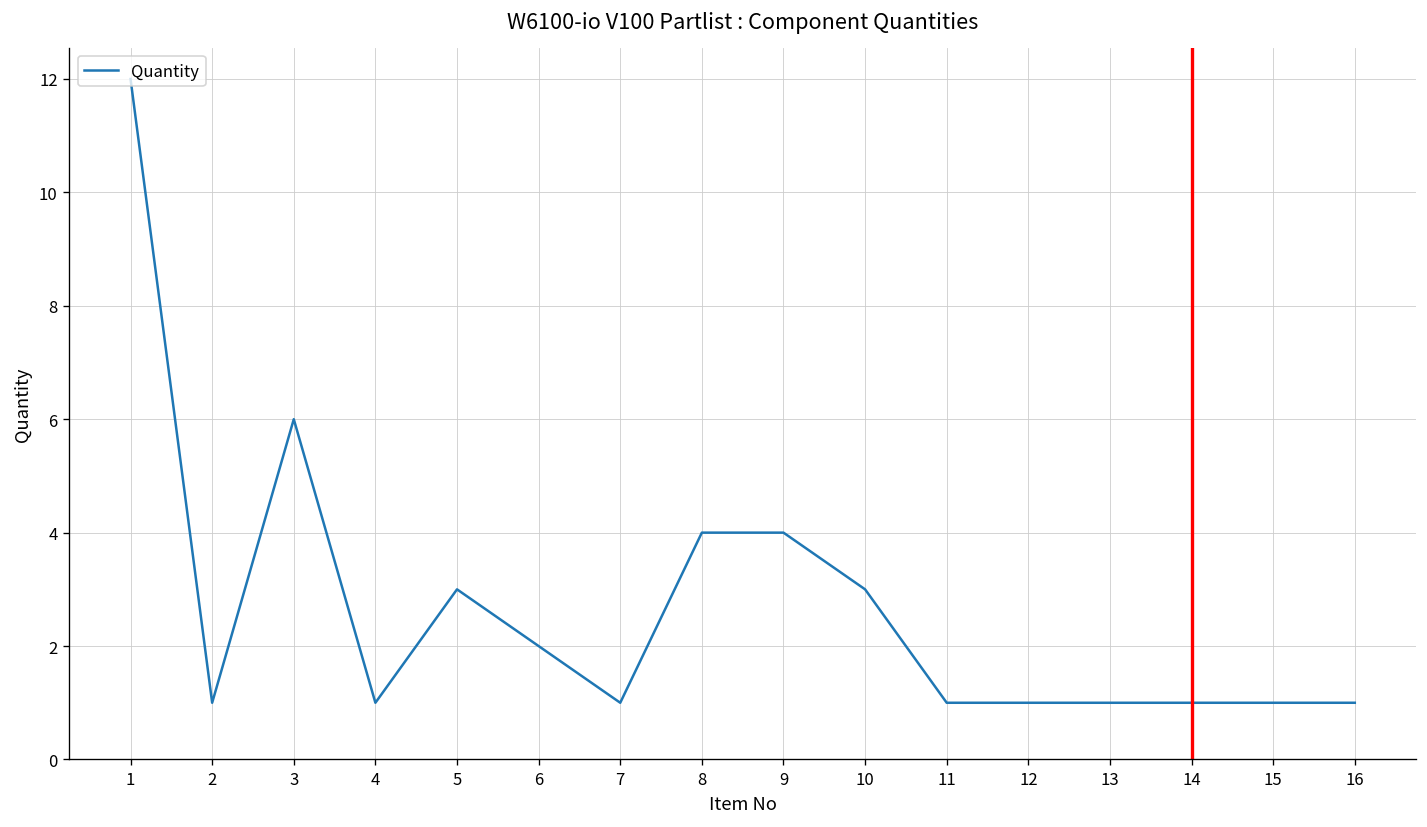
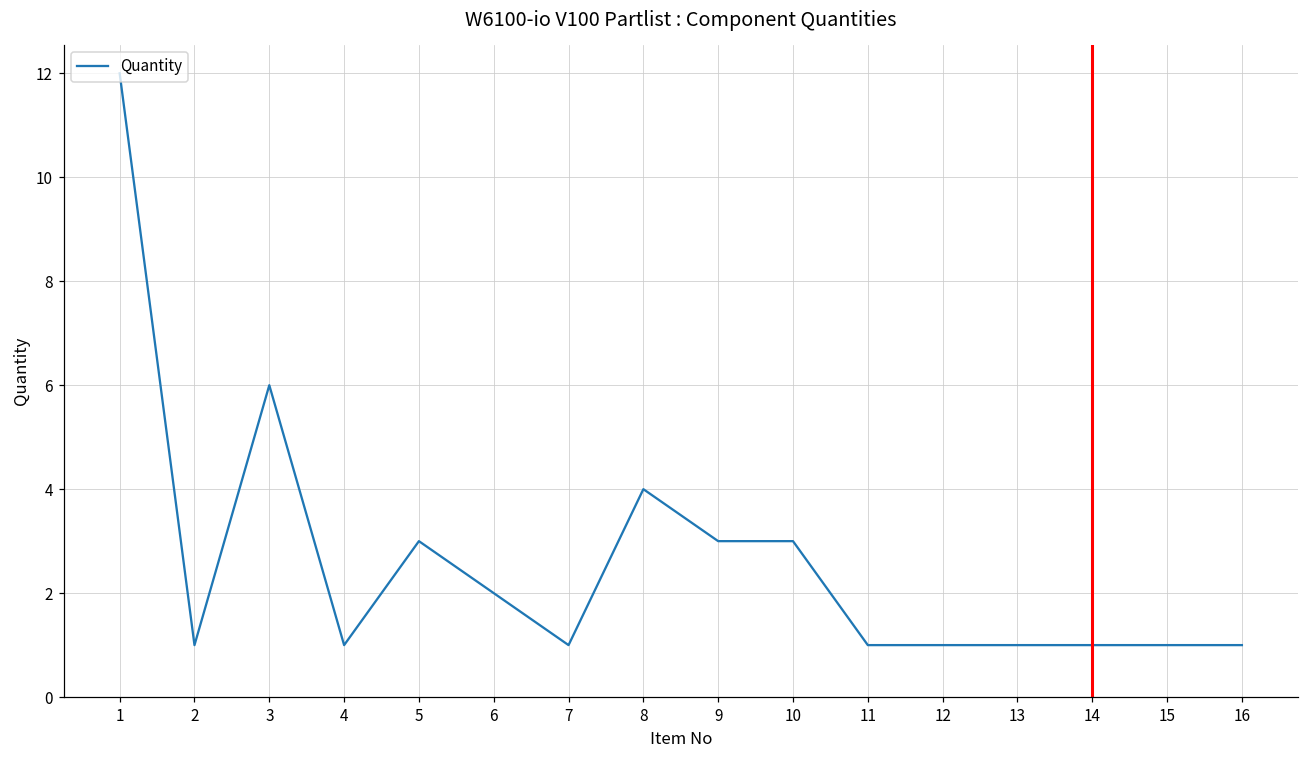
9: 4 -> 3
